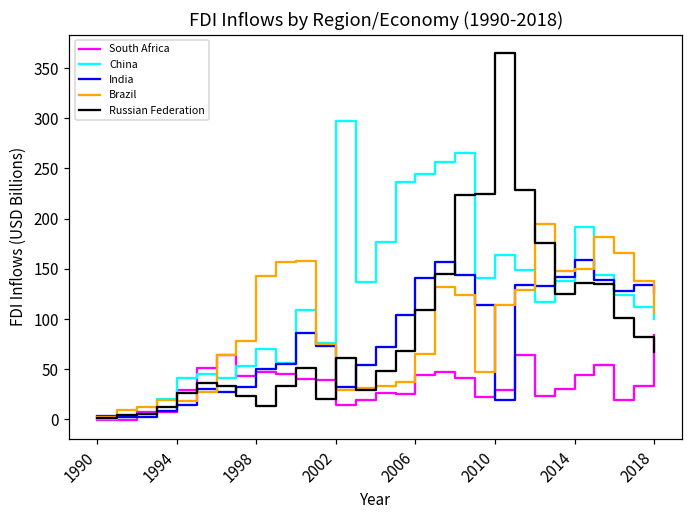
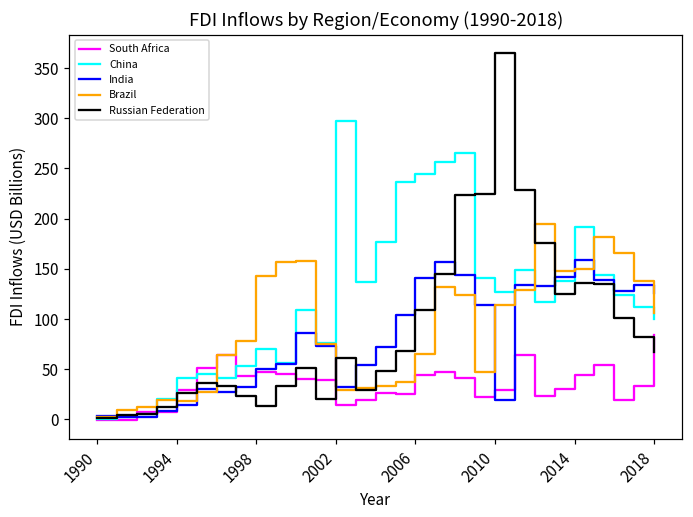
China, 2010: 160 -> 130
